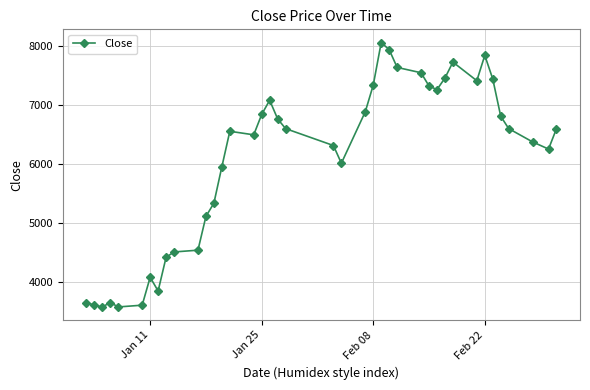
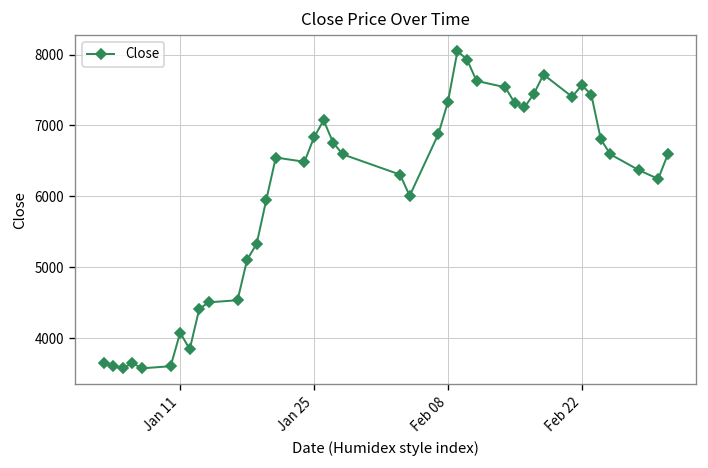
Feb 22: 7800 -> 7600
